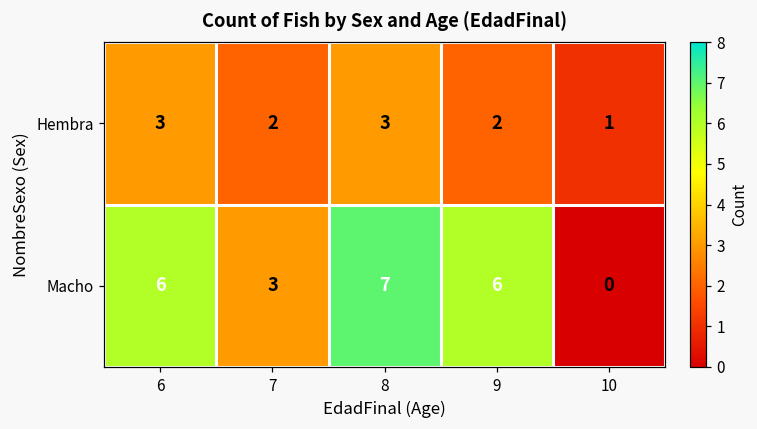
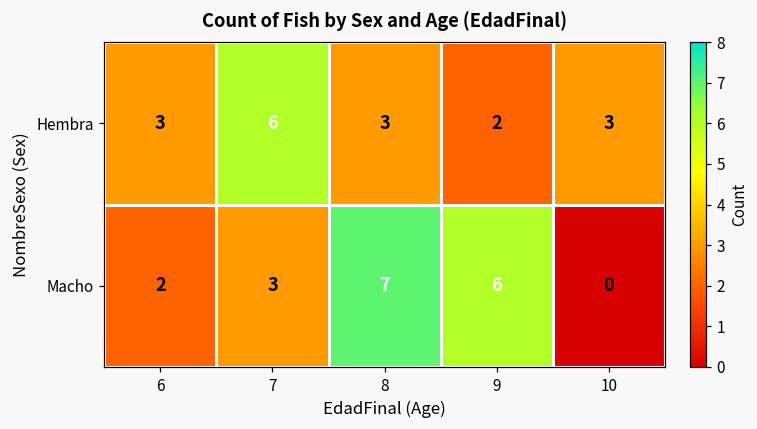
Hembra, 7: 2 -> 6
Hembra, 10: 1 -> 3
Macho, 6: 6 -> 2
